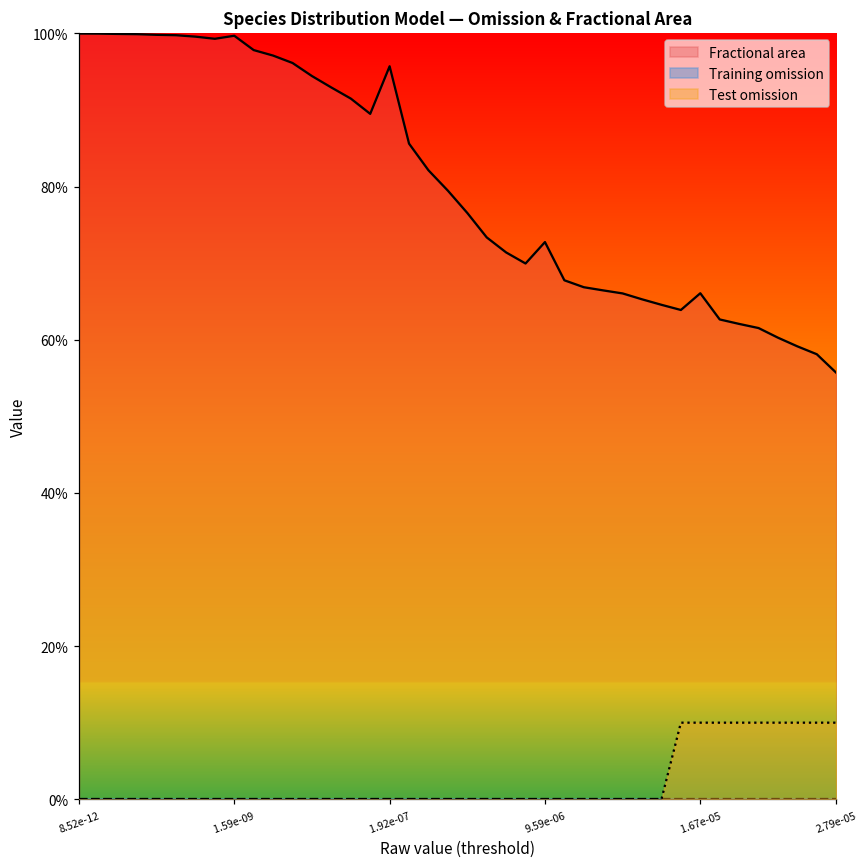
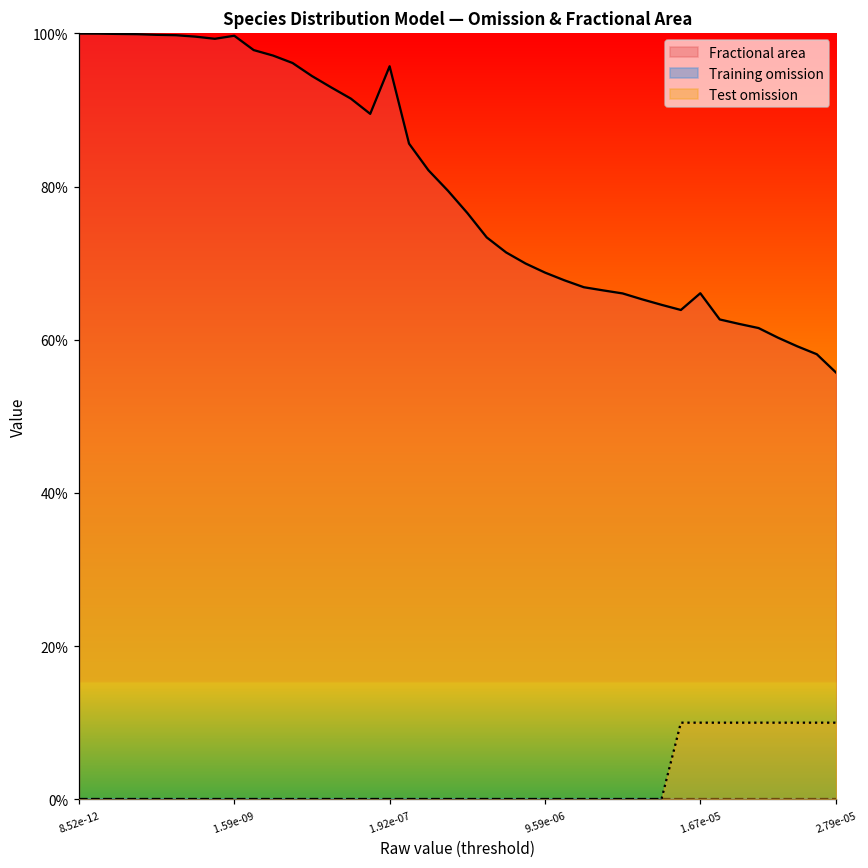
Fractional area, 9.59e-06: 73% -> 69%
